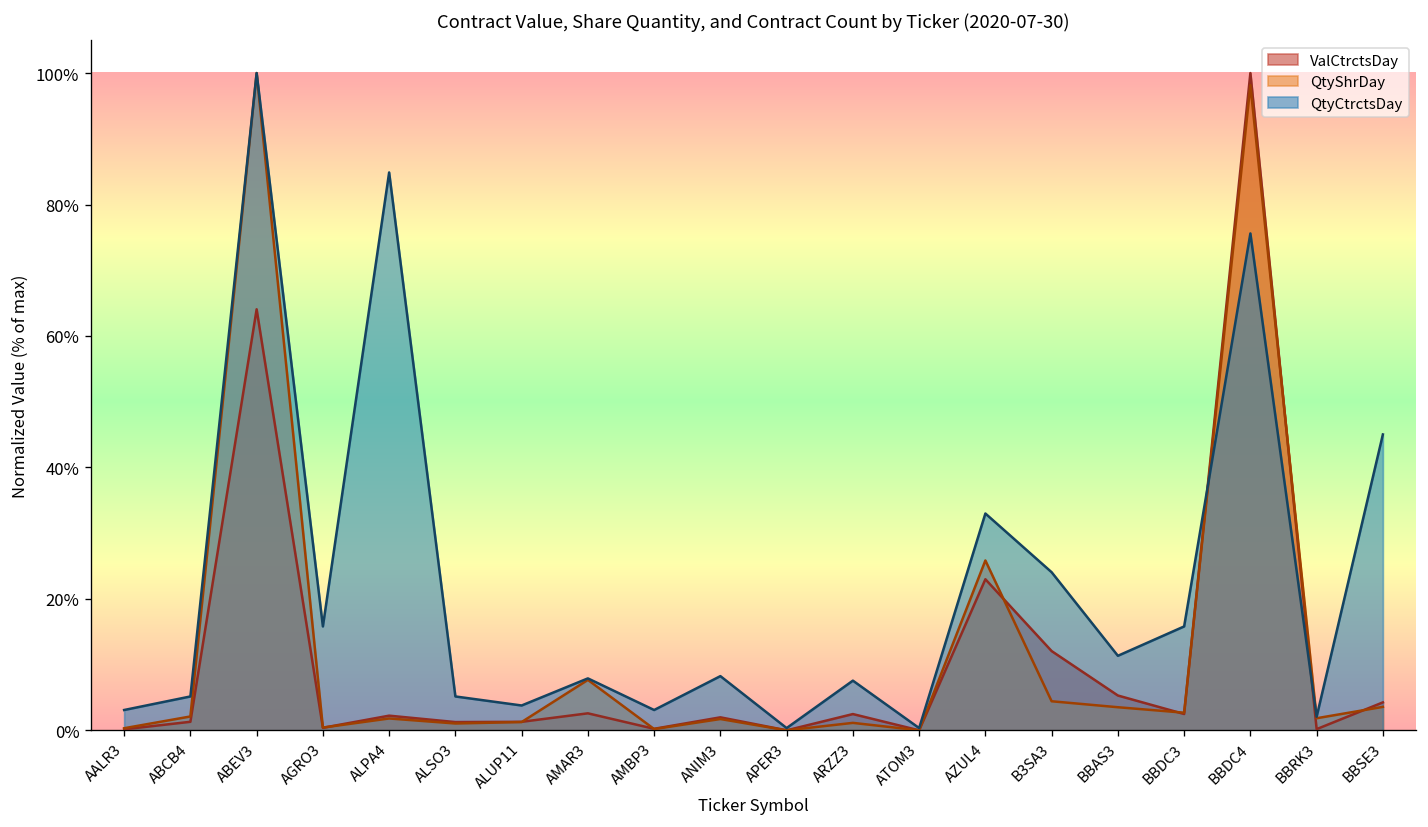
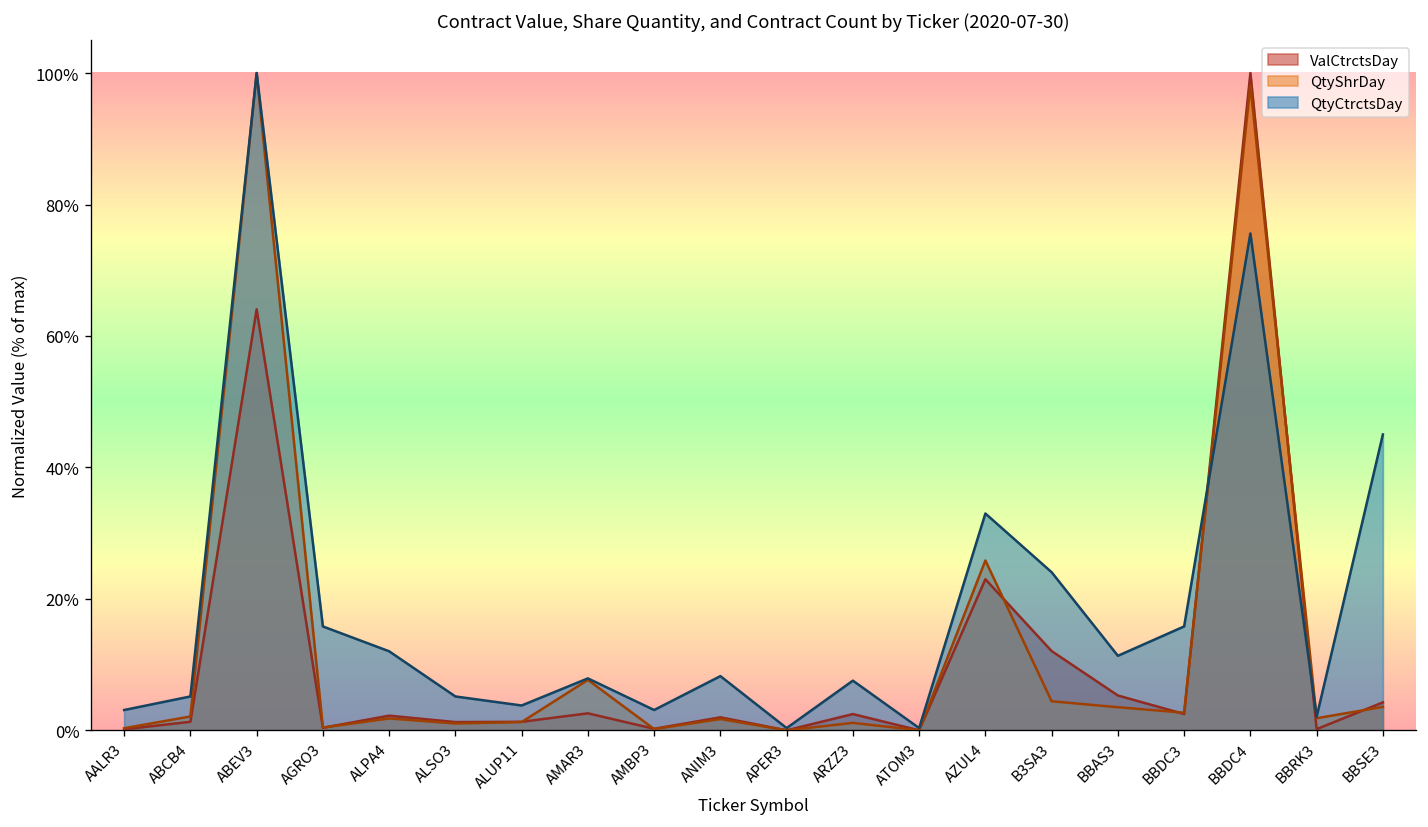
QtyCtrctsDay, ALPA4: 85% -> 12%
